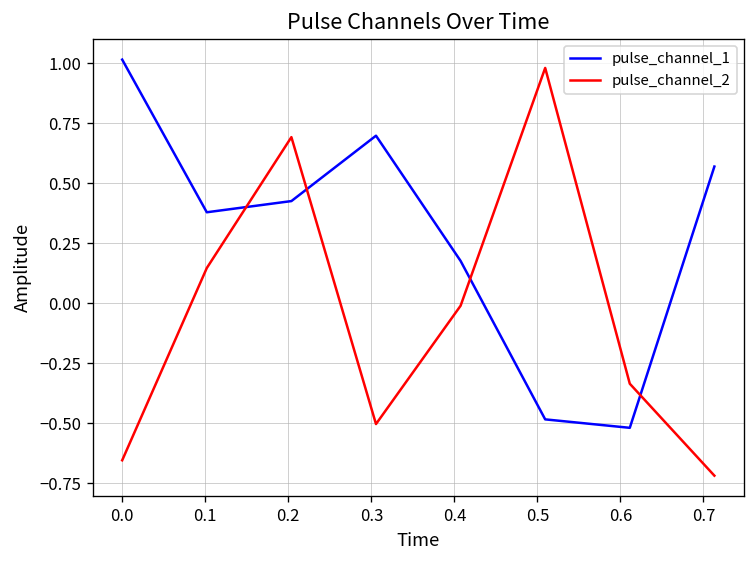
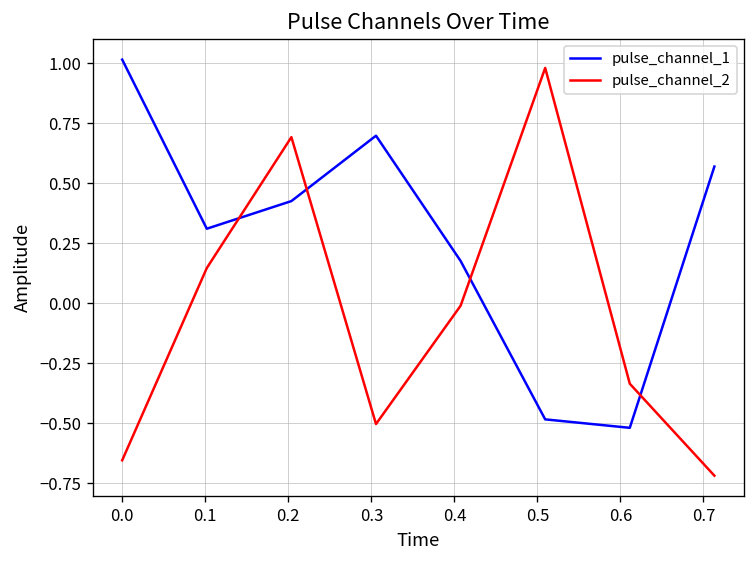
pulse_channel_1, 0.1: 0.38 -> 0.31
